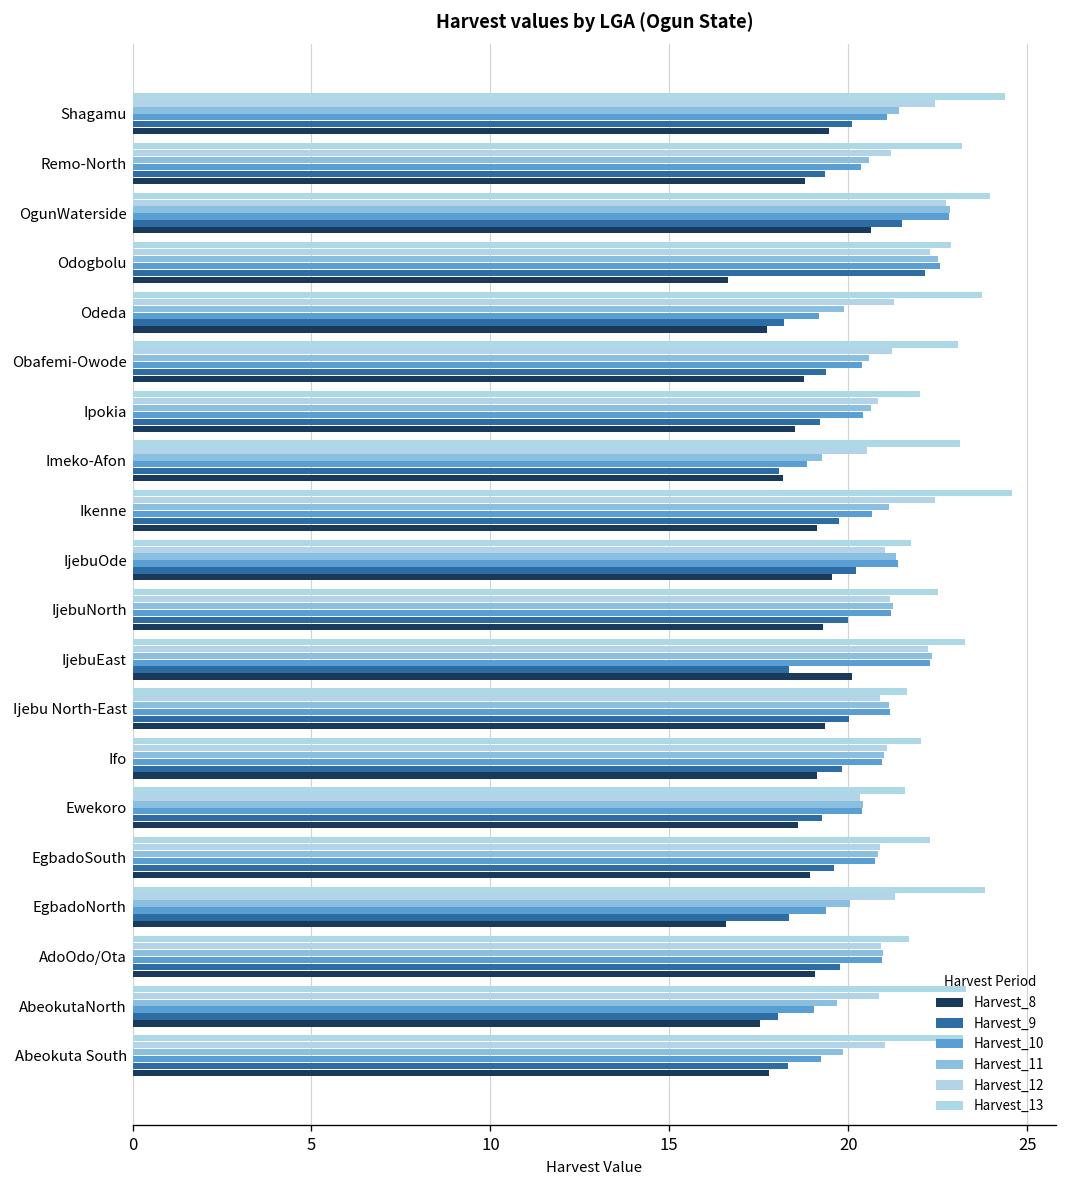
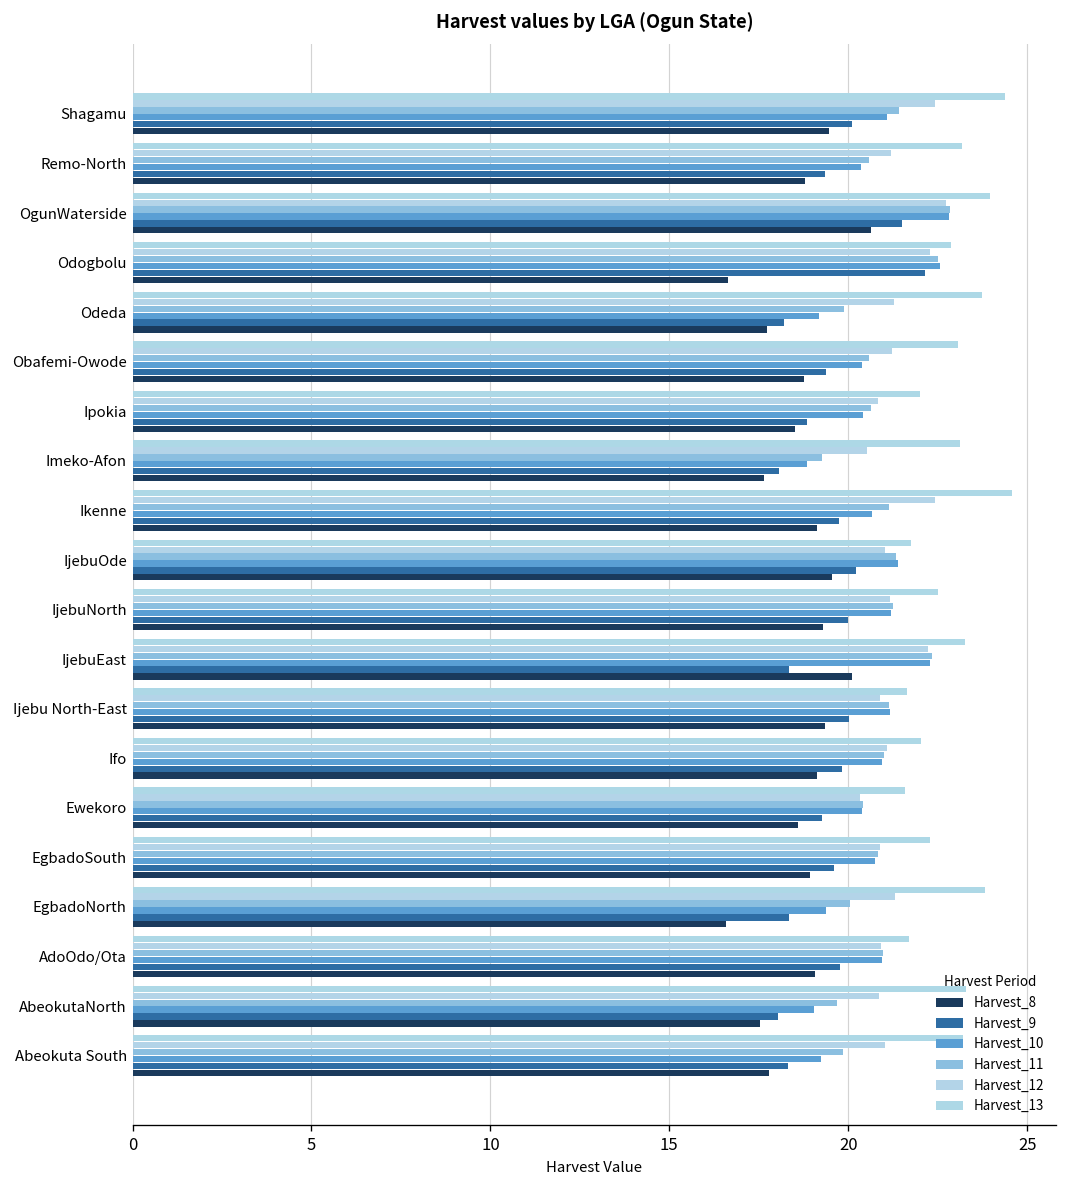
Harvest_9, Ipokia: 19.2 -> 18.8
Harvest_8, Imeko-Afon: 18.2 -> 17.6
